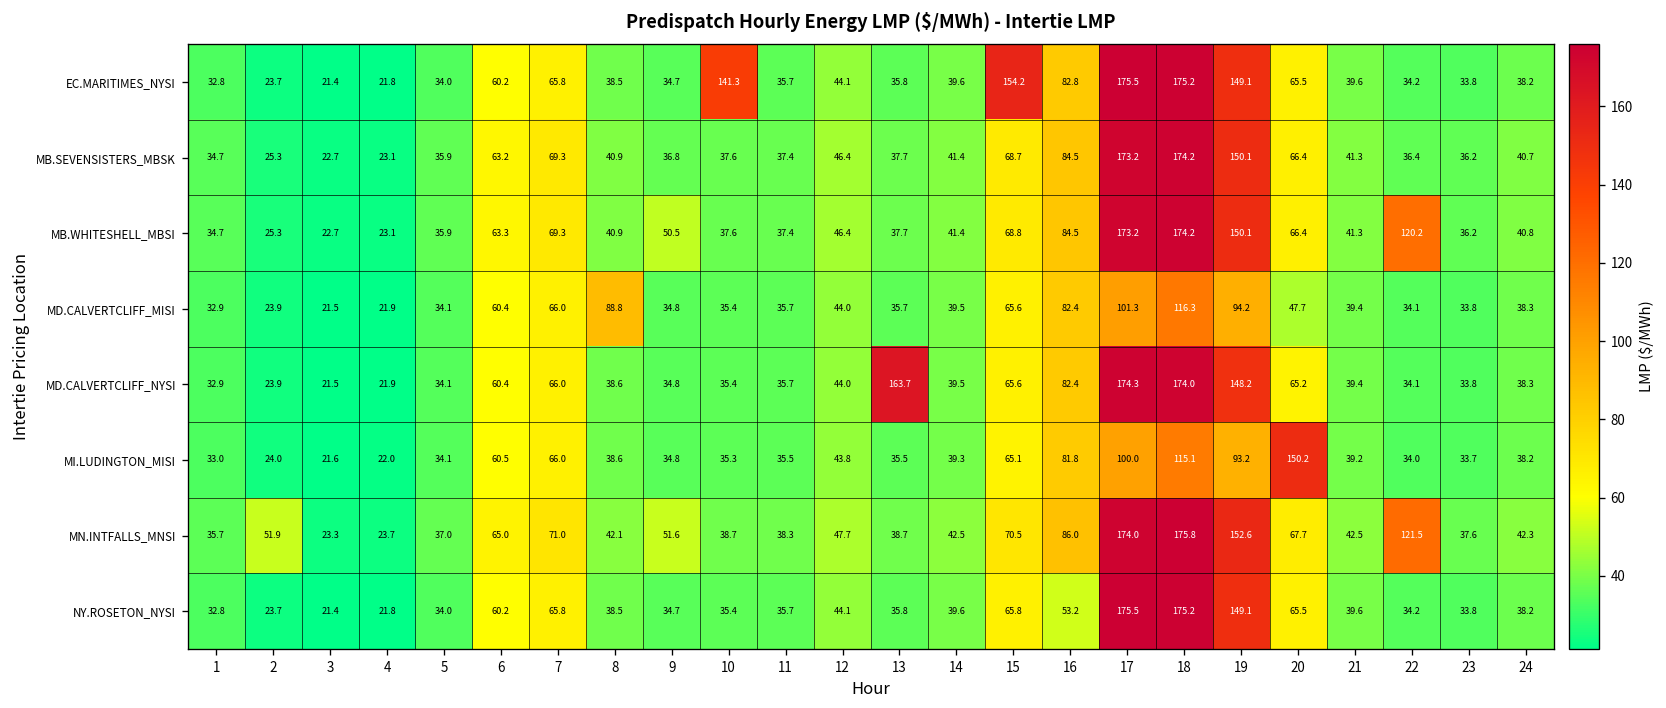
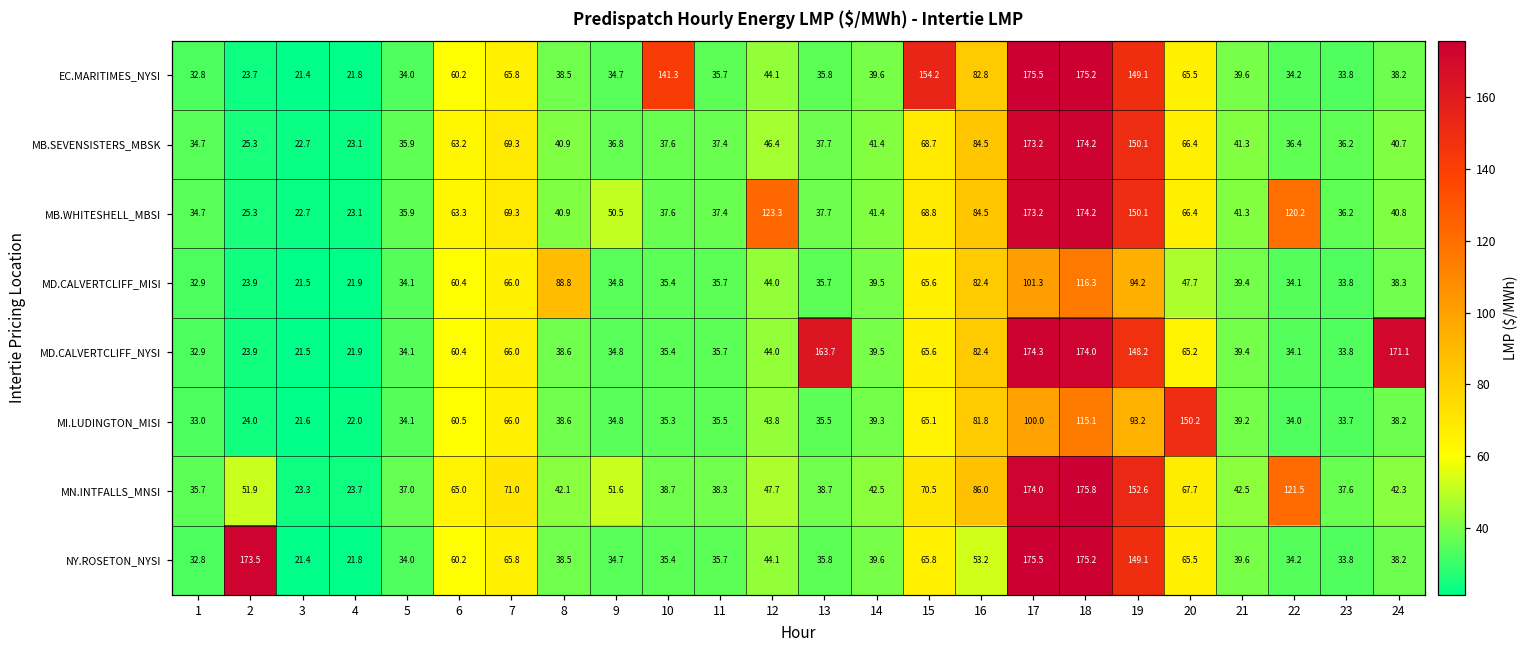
MB.WHITESHELL_MBSI, 12: 46.4 -> 123.3
MD.CALVERTCLIFF_NYSI, 24: 38.3 -> 171.1
NY.ROSETON_NYSI, 2: 23.7 -> 173.5
